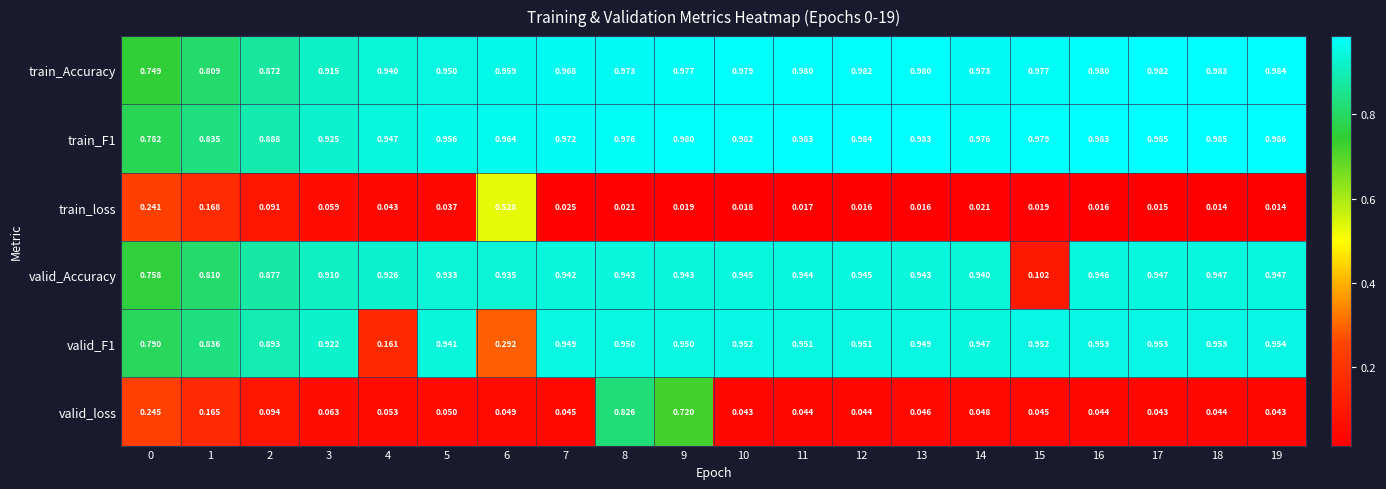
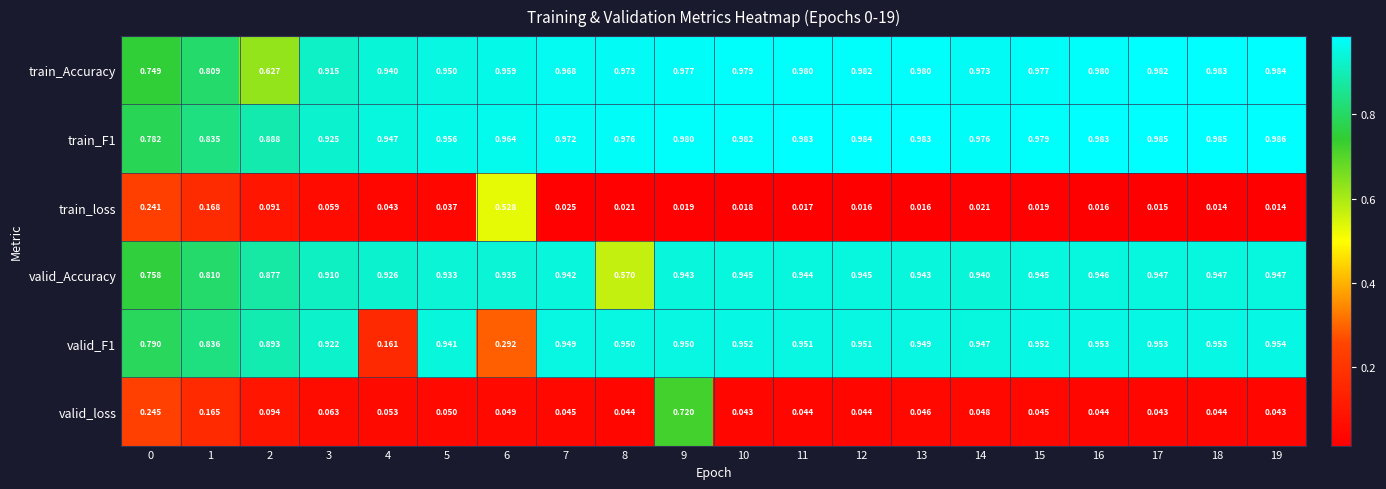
train_Accuracy, 2: 0.872 -> 0.627
valid_Accuracy, 8: 0.943 -> 0.570
valid_Accuracy, 15: 0.102 -> 0.945
valid_loss, 8: 0.826 -> 0.044
